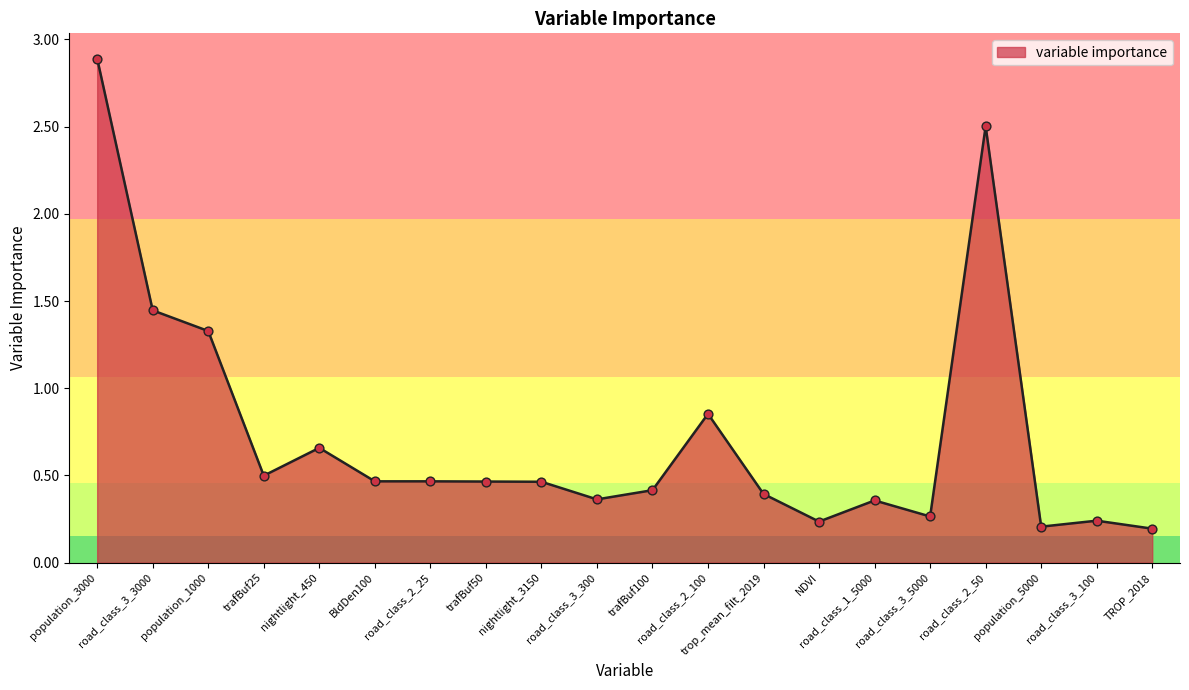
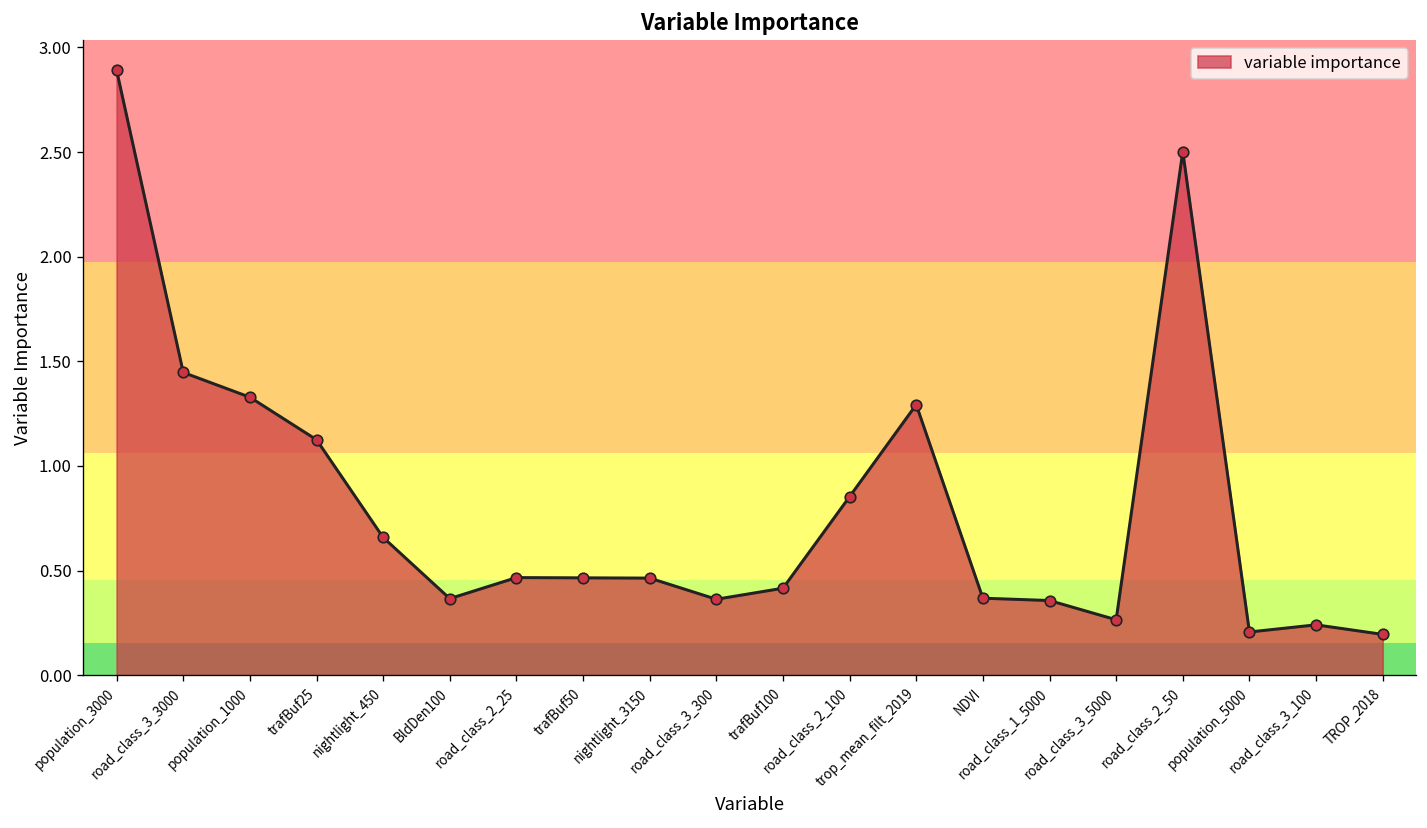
trafBuf25: 0.50 -> 1.13
BldDen100: 0.47 -> 0.37
trop_mean_filt_2019: 0.39 -> 1.29
NDVI: 0.24 -> 0.37
